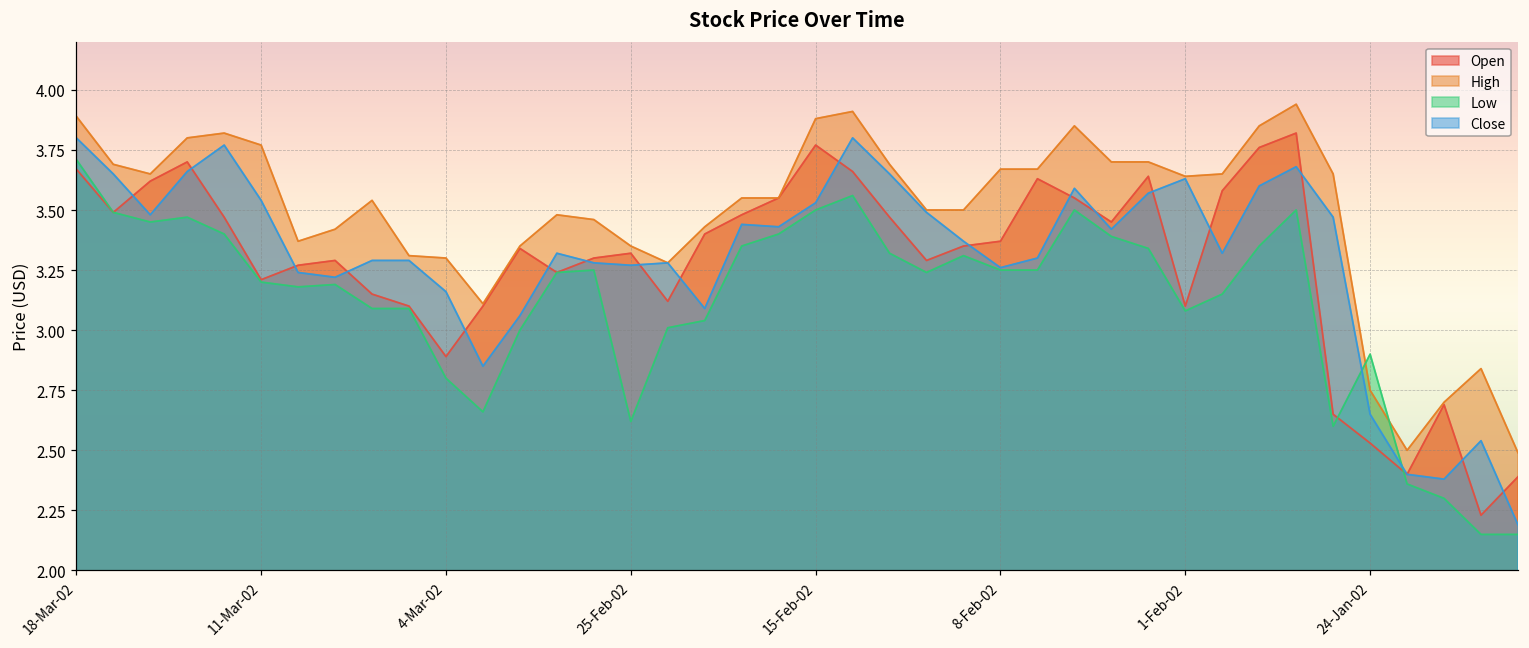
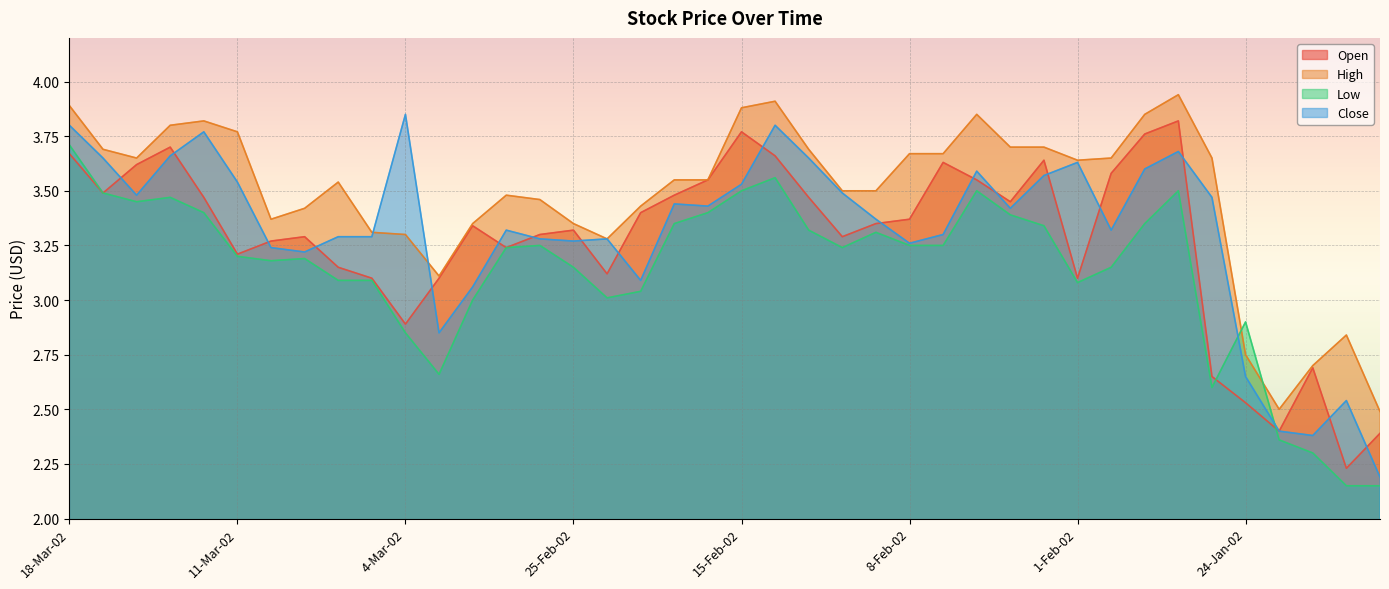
Low, 4-Mar-02: 2.80 -> 2.85
Close, 4-Mar-02: 3.16 -> 3.85
Low, 25-Feb-02: 2.62 -> 3.15
